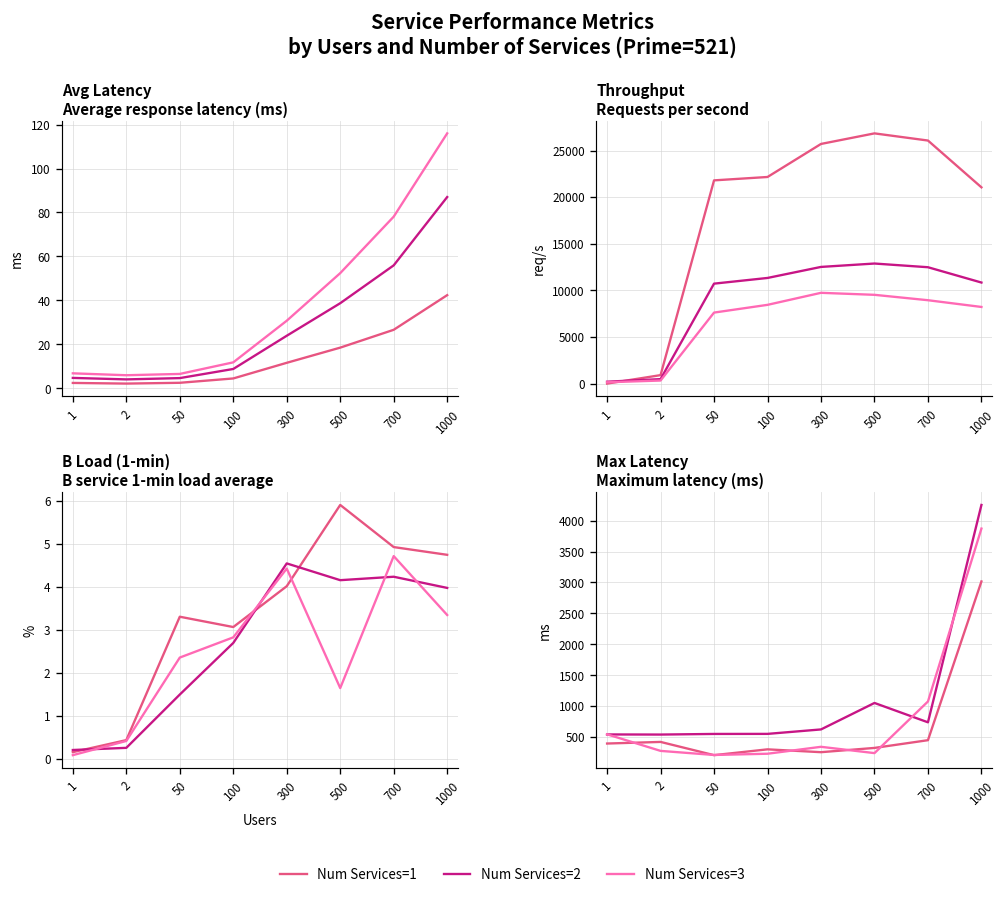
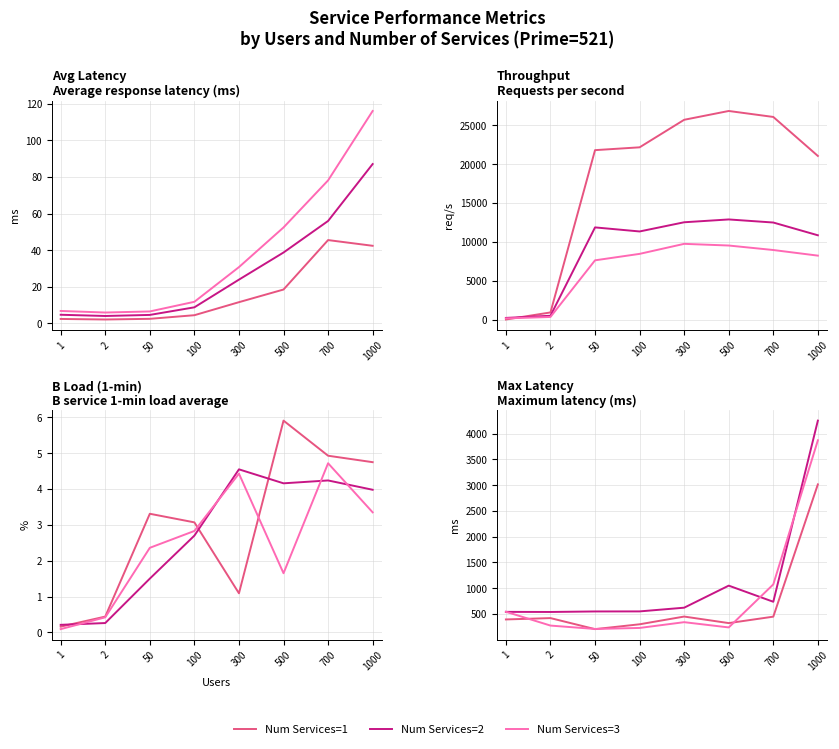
Avg Latency Average response latency (ms), Num Services=1, 700: 27 -> 45
Throughput Requests per second, Num Services=2, 50: 11000 -> 12000
B Load (1-min) B service 1-min load average, Num Services=1, 300: 4.0 -> 1.1
Max Latency Maximum latency (ms), Num Services=1, 300: 300 -> 500
